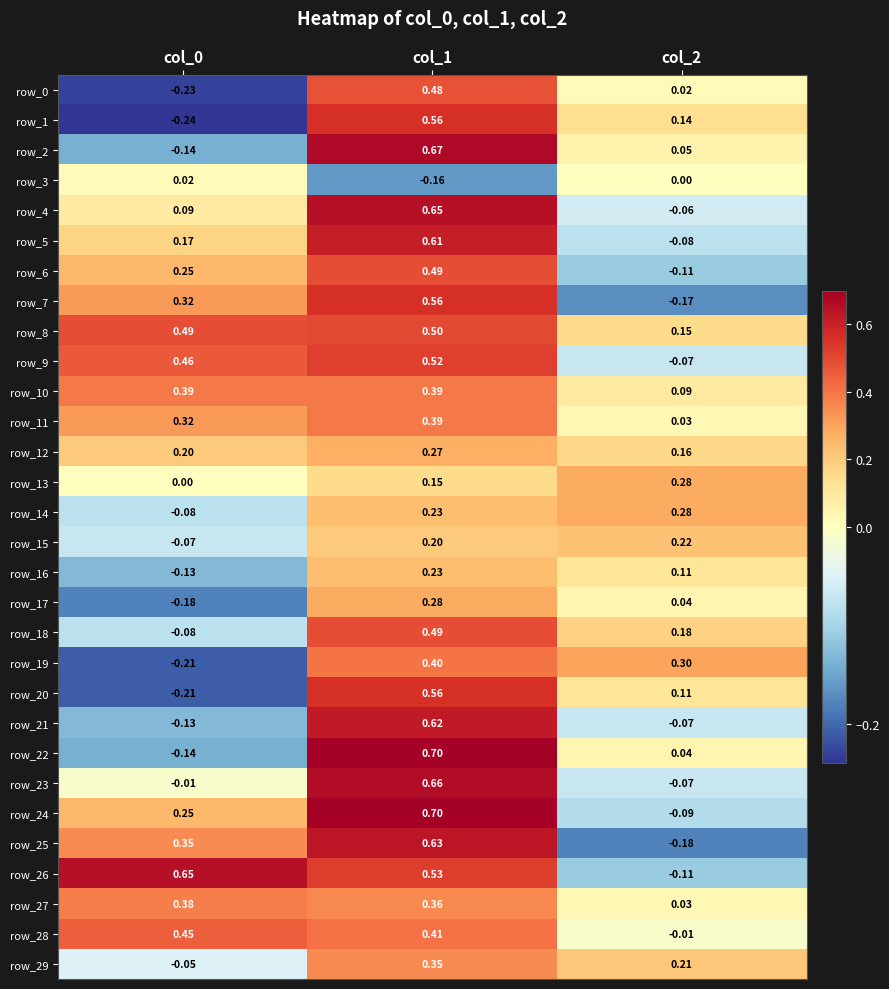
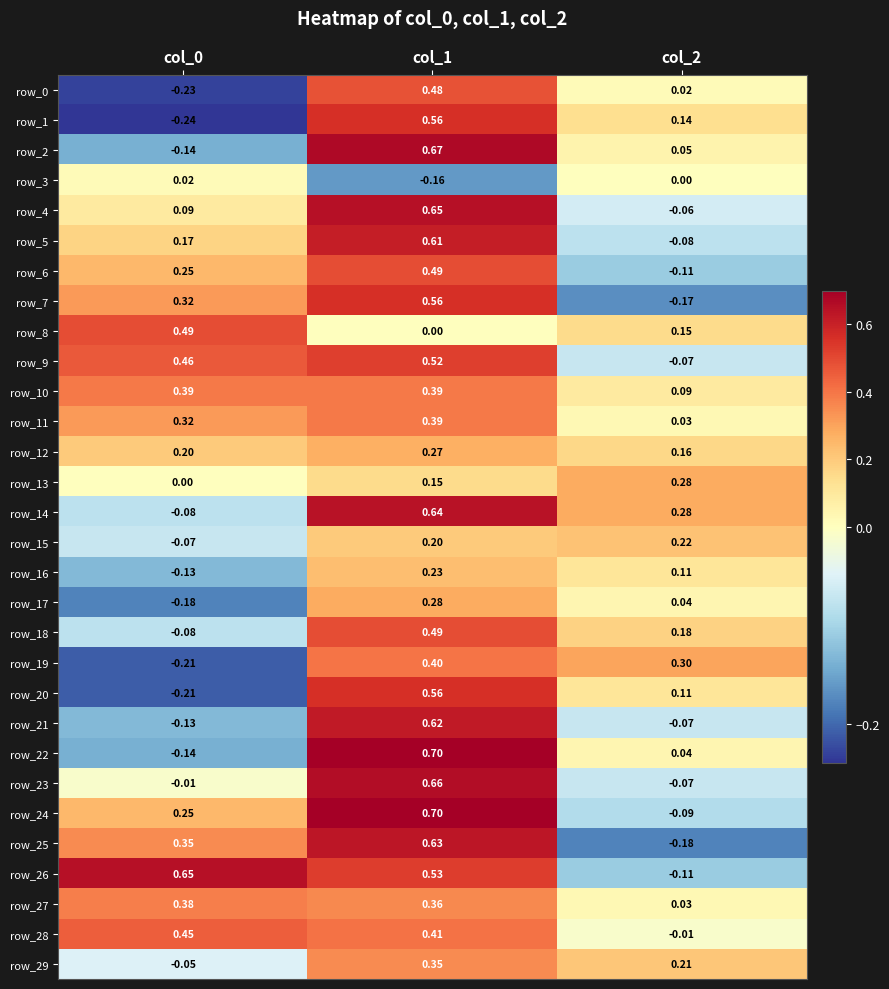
row_8, col_1: 0.50 -> 0.00
row_14, col_1: 0.23 -> 0.64
